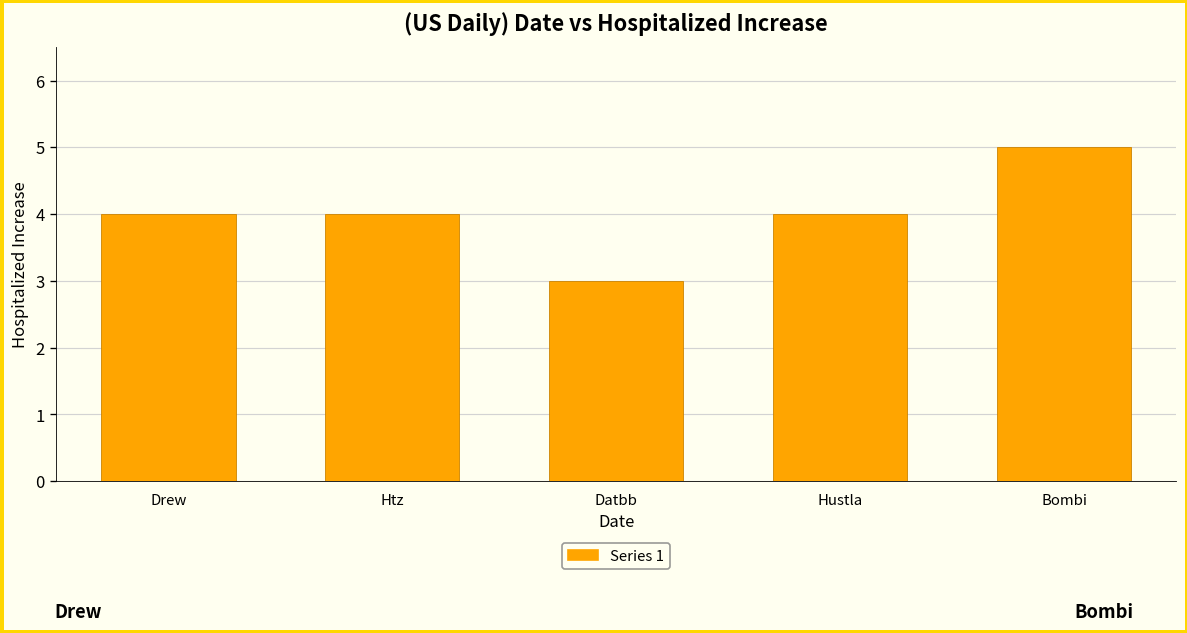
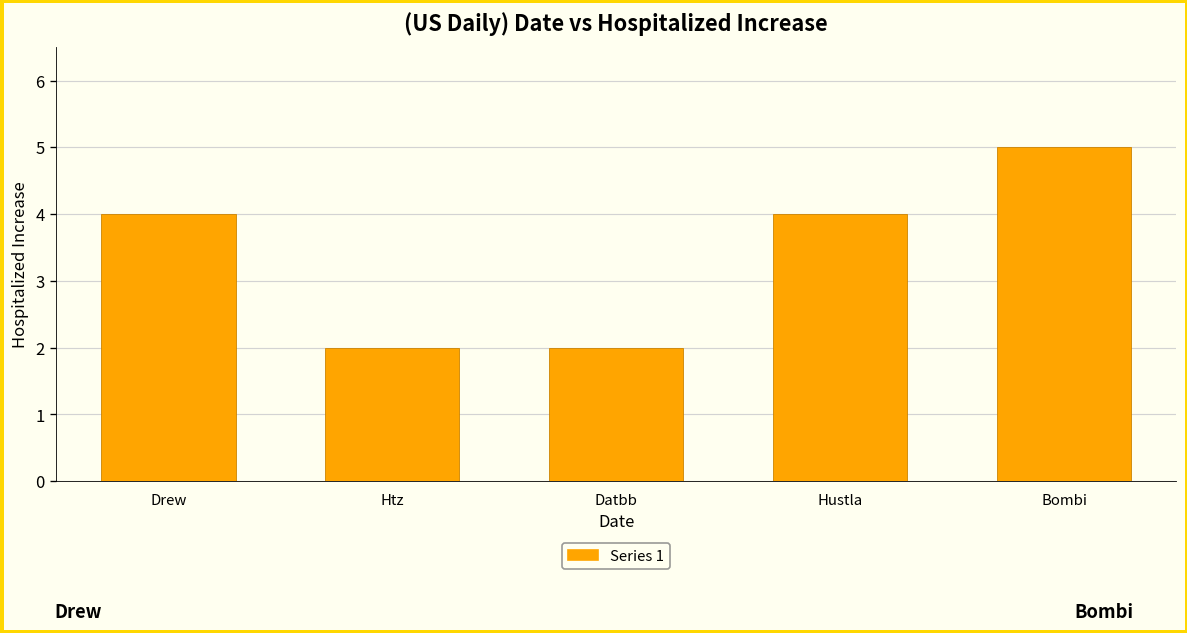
Htz: 4 -> 2
Datbb: 3 -> 2
